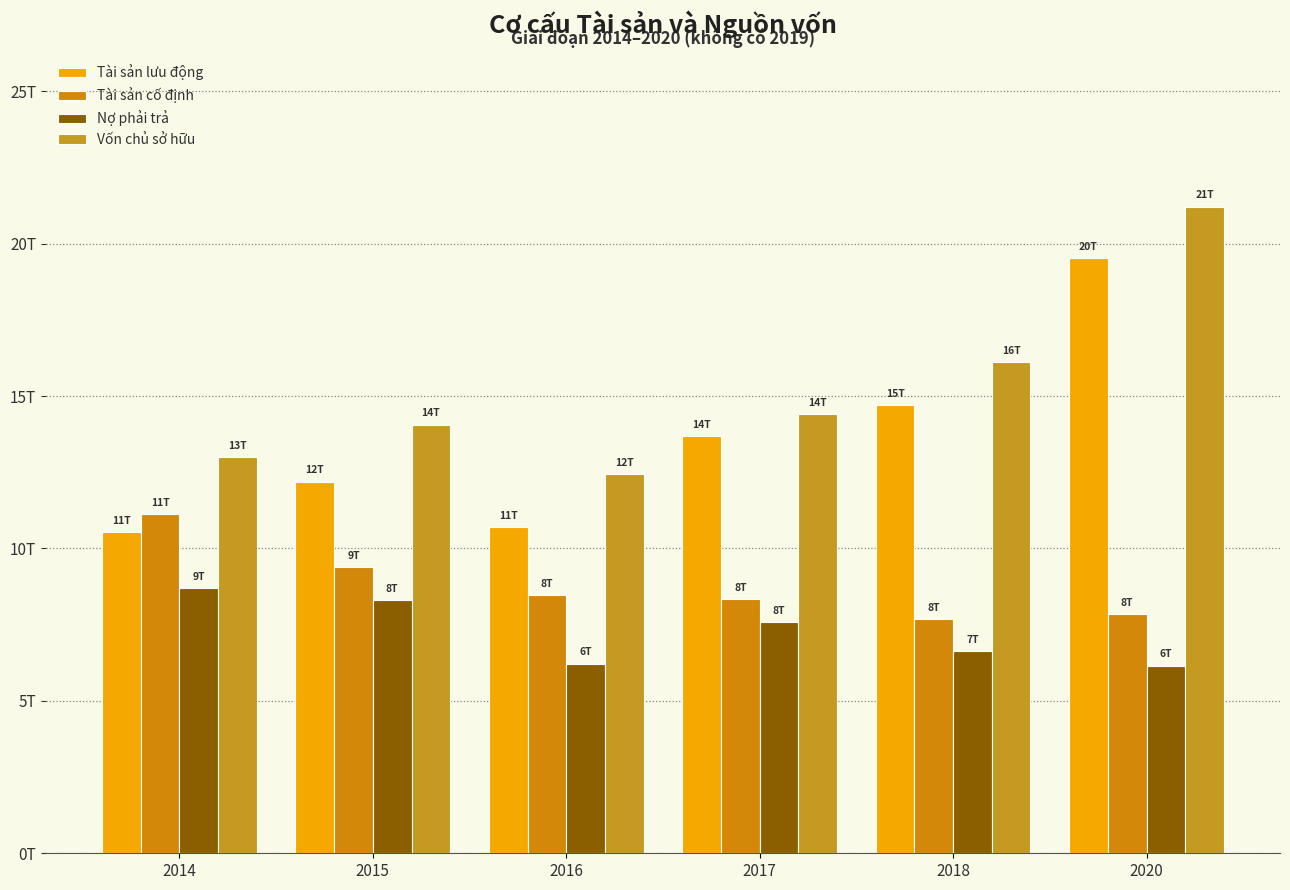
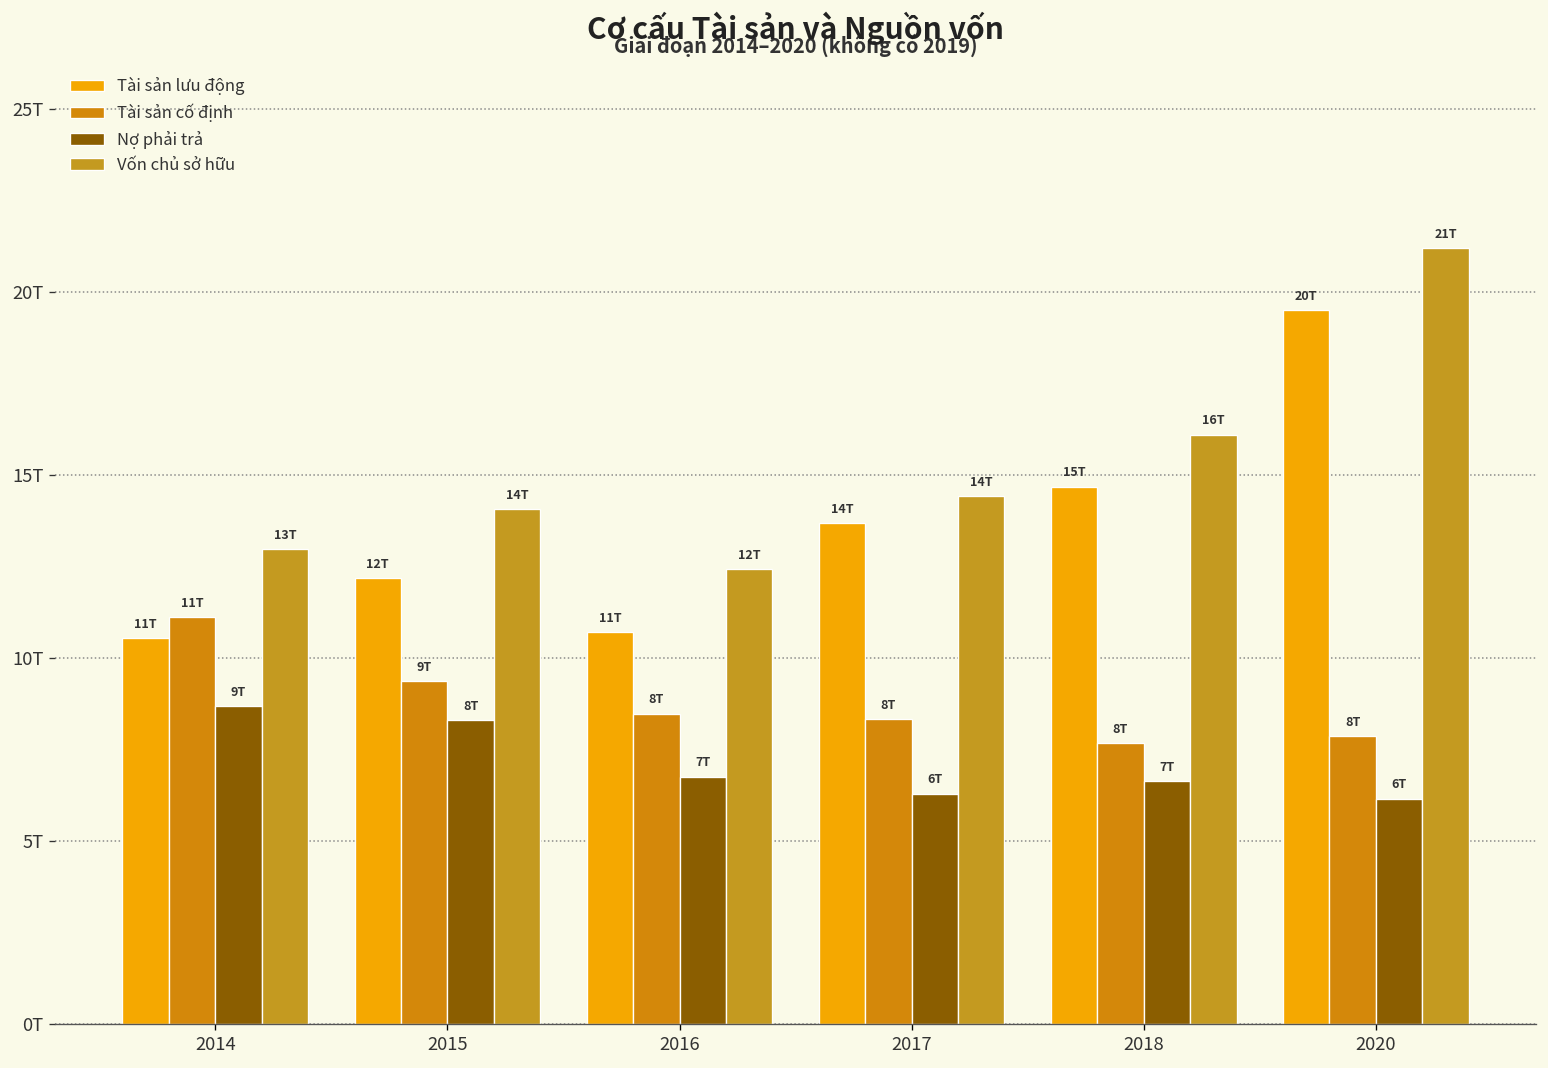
Nợ phải trả, 2016: 6T -> 7T
Nợ phải trả, 2017: 8T -> 6T
